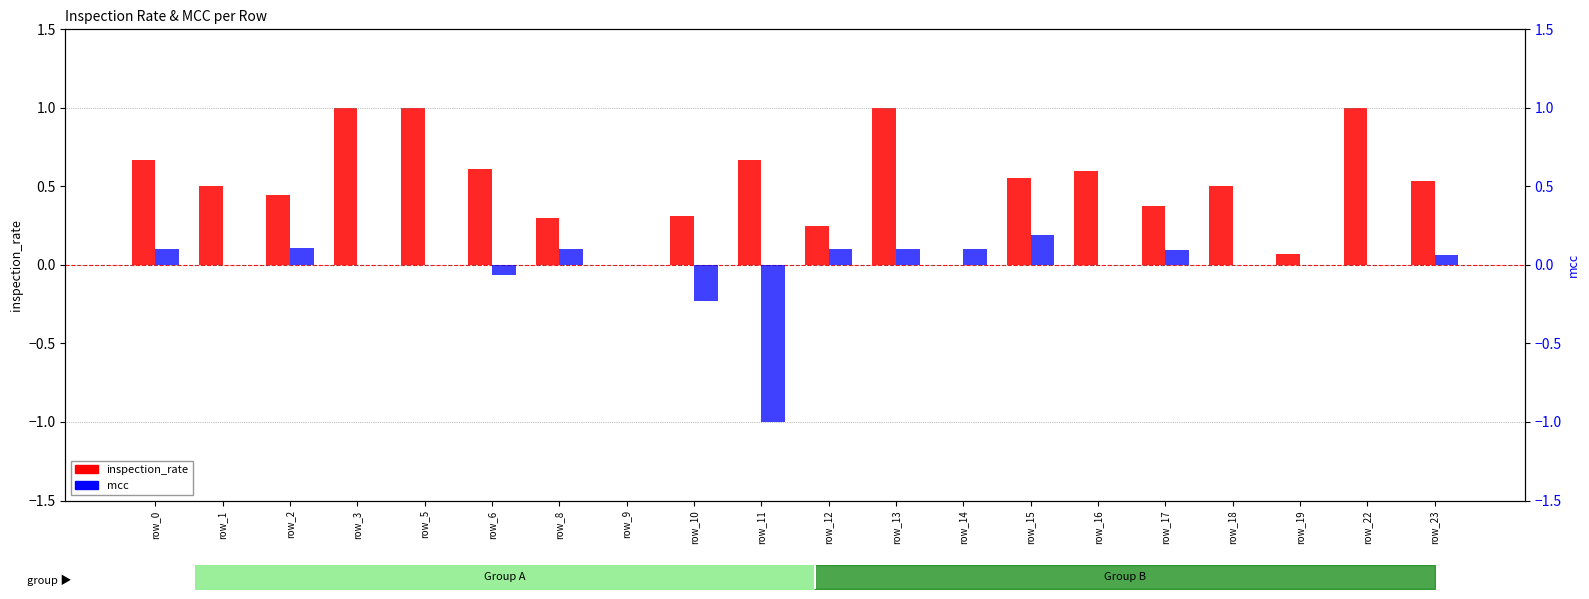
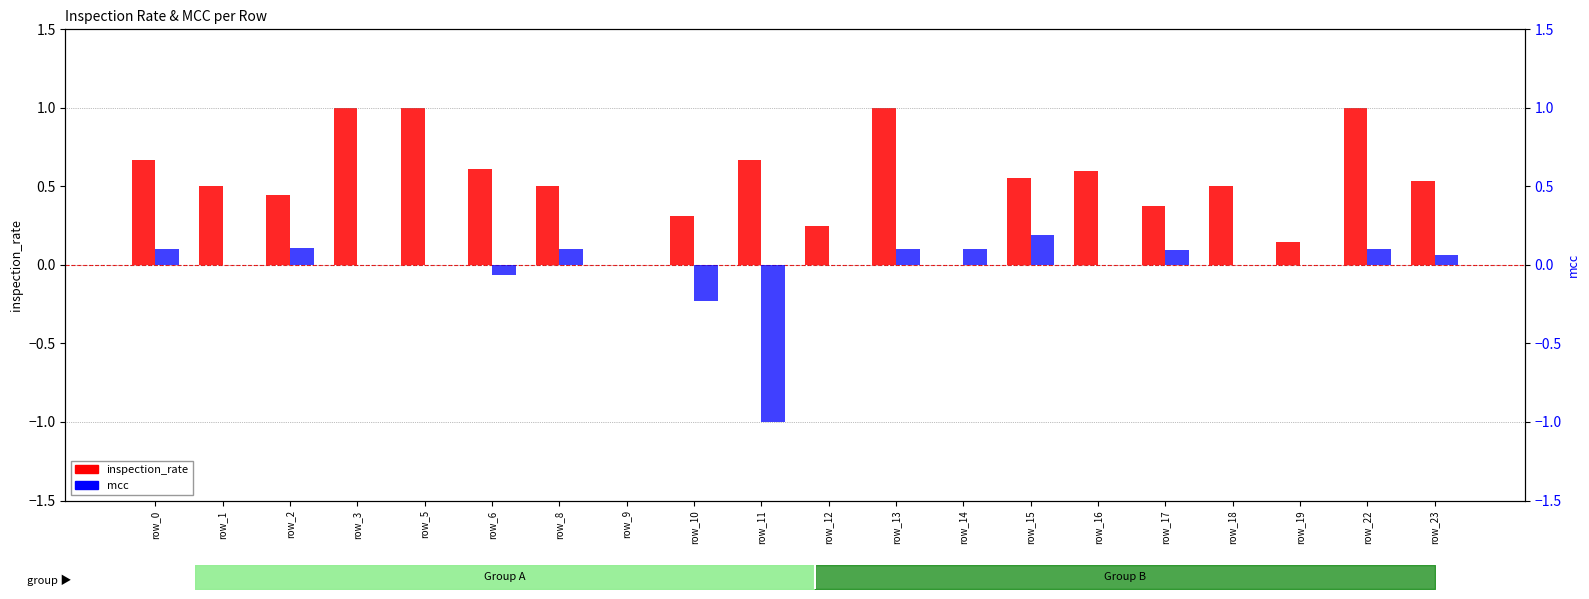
inspection_rate, row_8: 0.3 -> 0.5
inspection_rate, row_19: 0.07 -> 0.14
mcc, row_12: 0.1 -> 0.0
mcc, row_22: 0.0 -> 0.1
